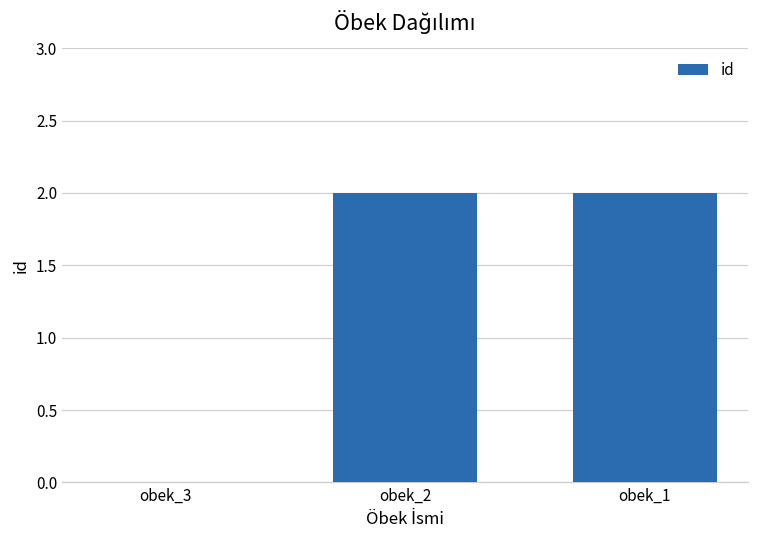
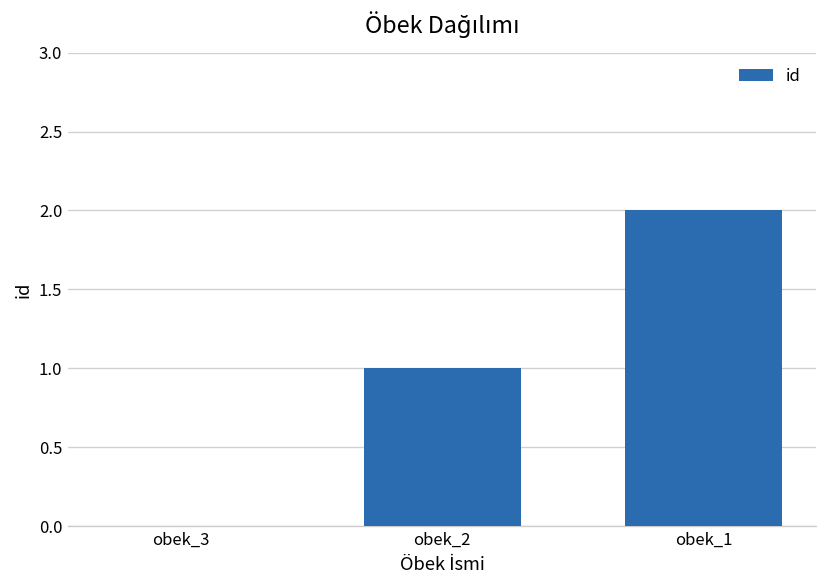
obek_2: 2 -> 1
